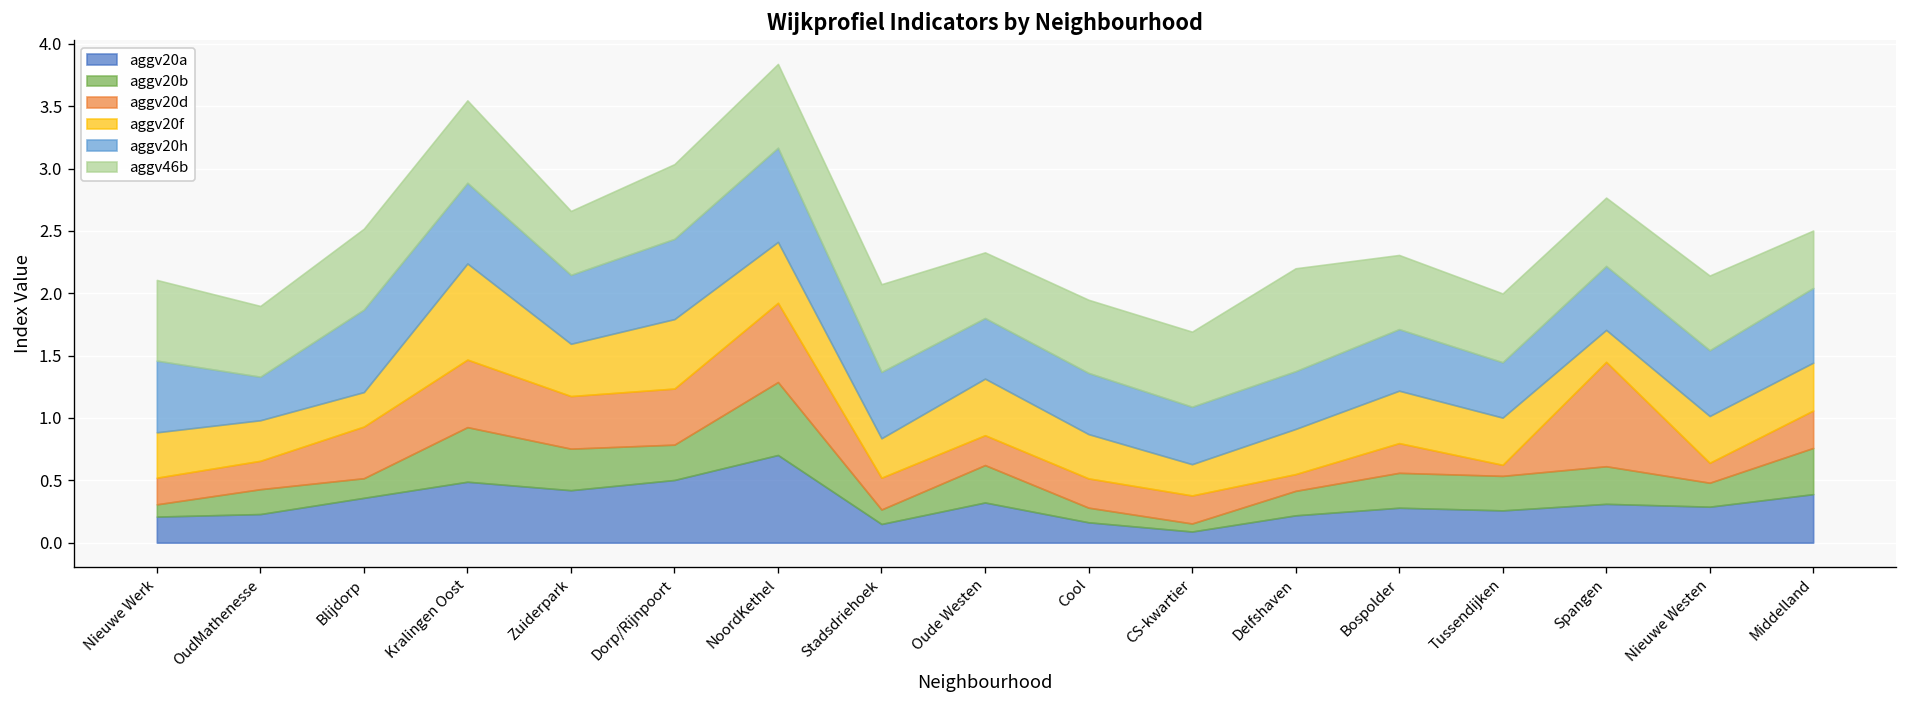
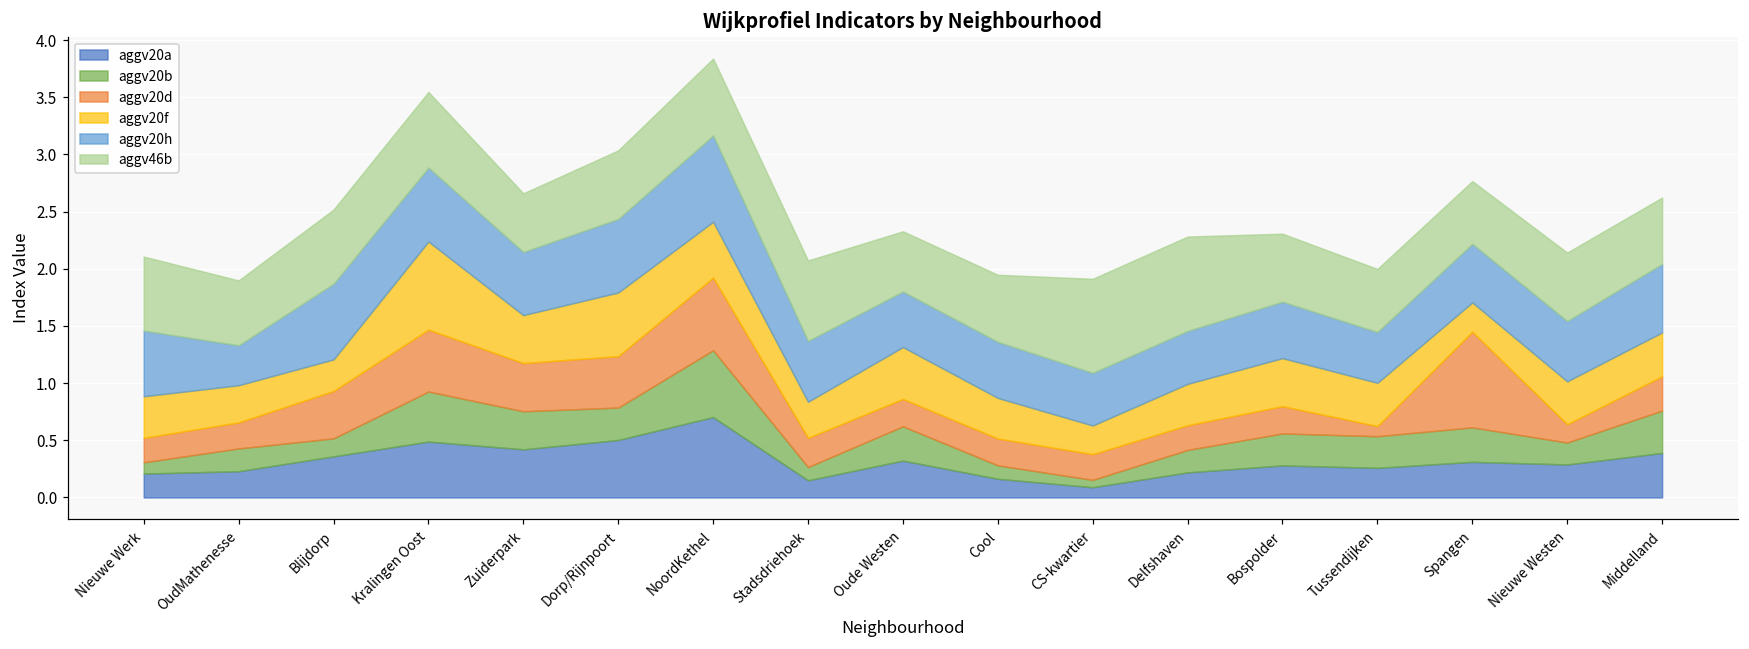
aggv46b, CS-kwartier: 0.60 -> 0.82
aggv20d, Delfshaven: 0.13 -> 0.22
aggv46b, Middelland: 0.46 -> 0.58
